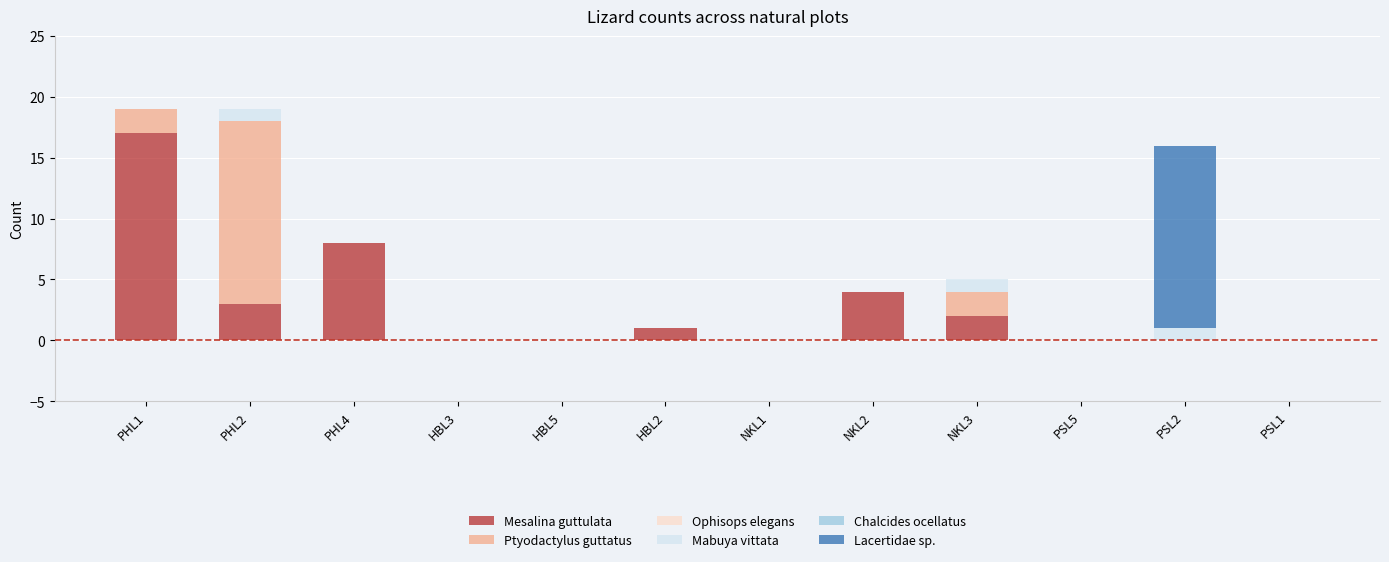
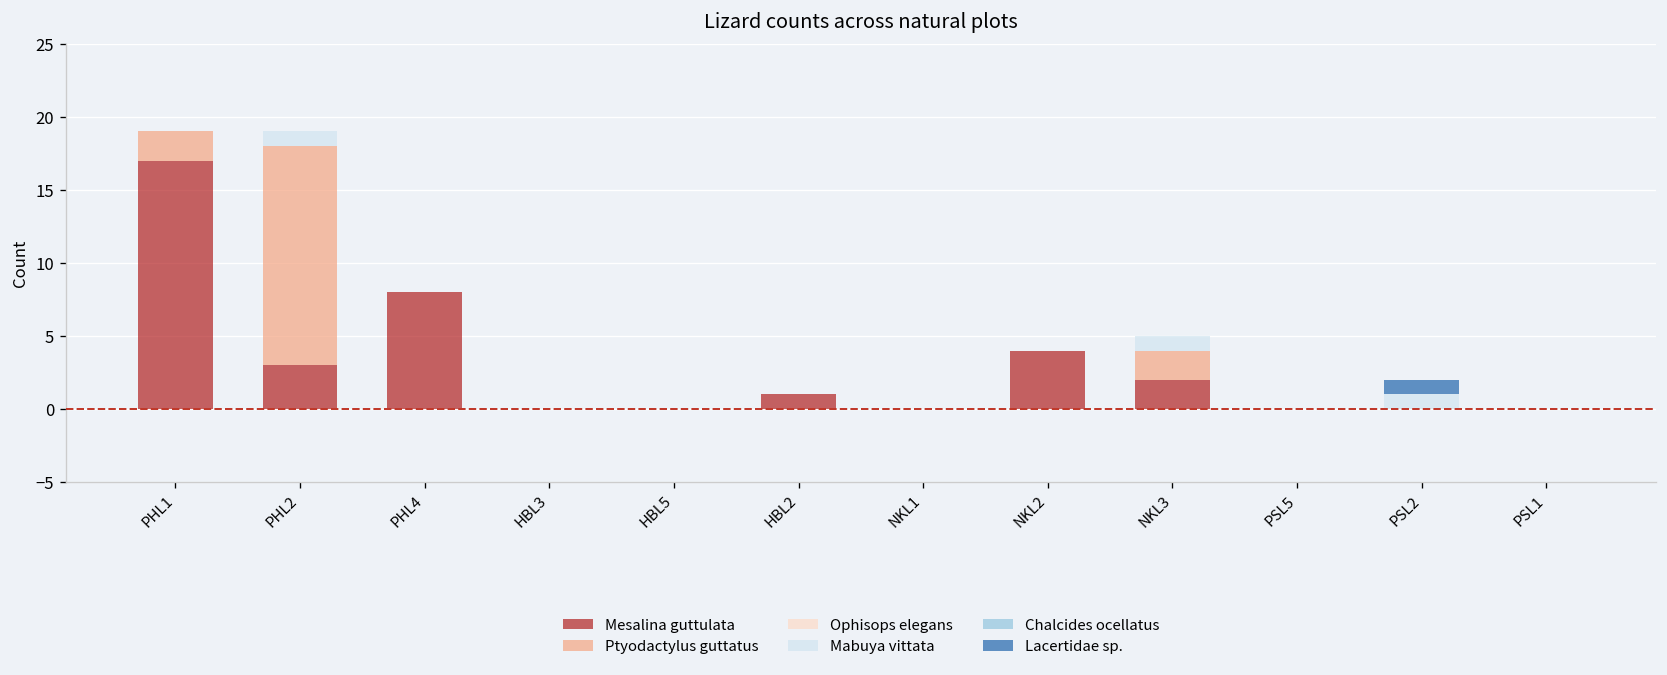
Lacertidae sp., PSL2: 15 -> 1
